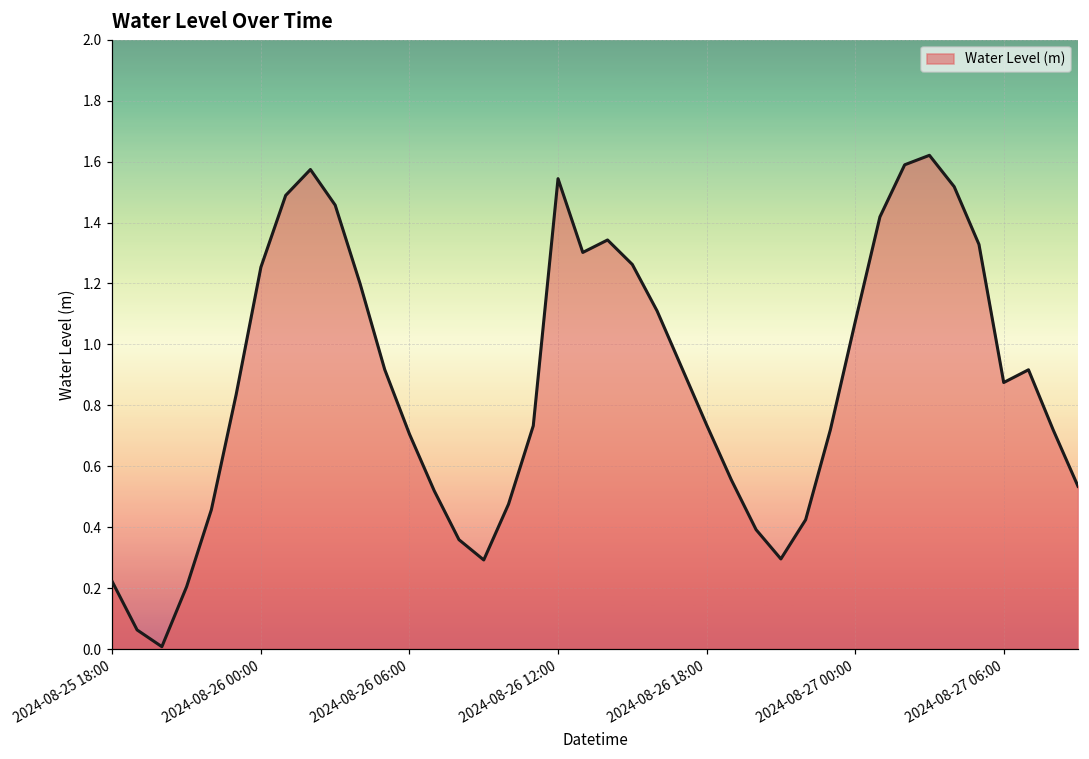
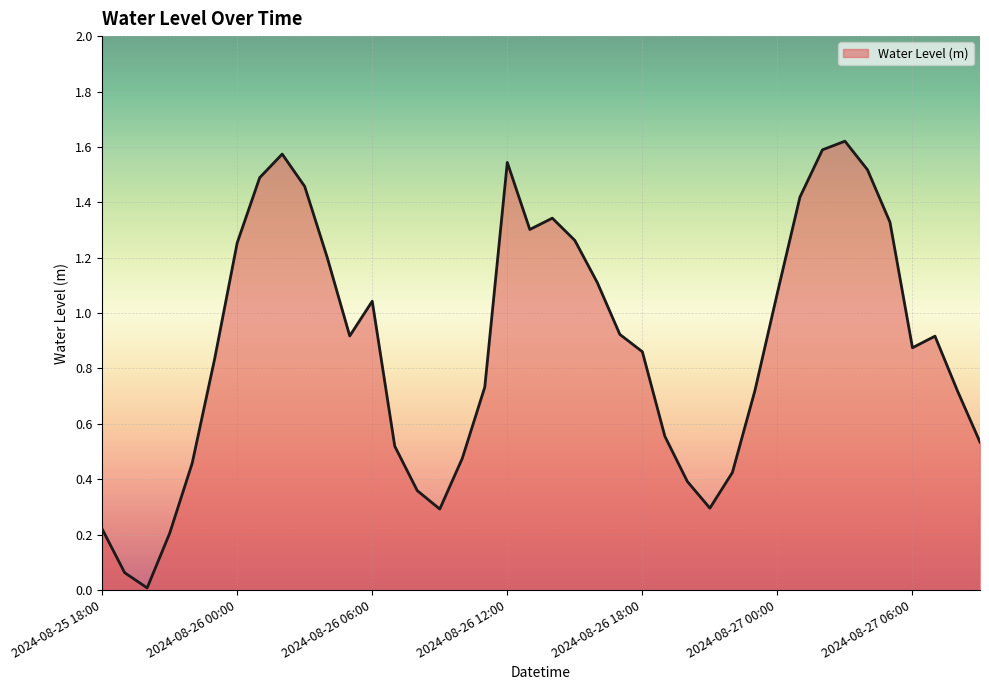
2024-08-26 06:00: 0.71 -> 1.04
2024-08-26 18:00: 0.74 -> 0.86
